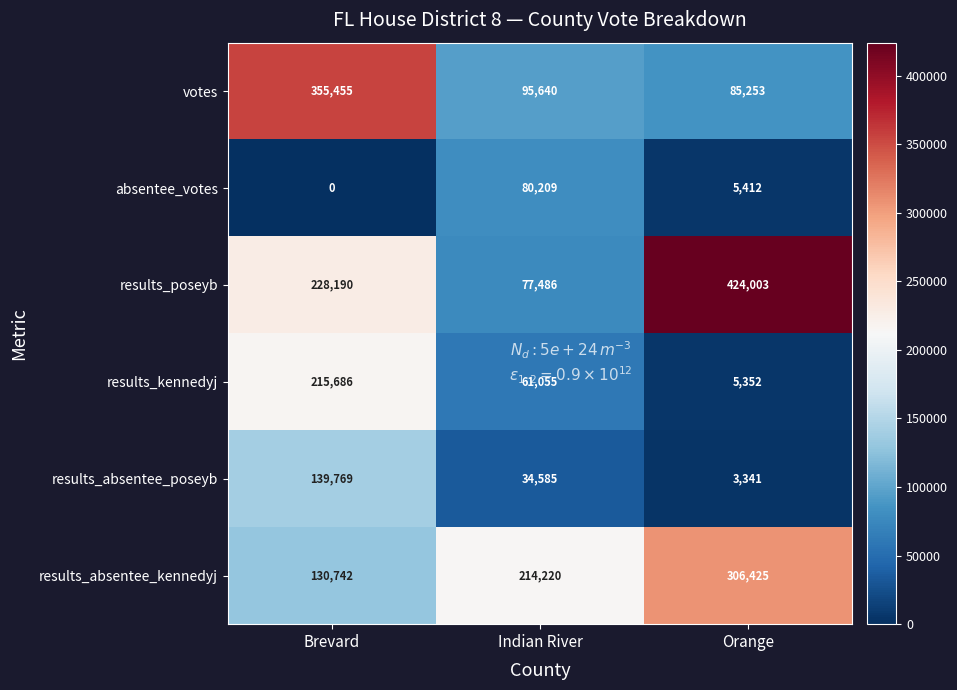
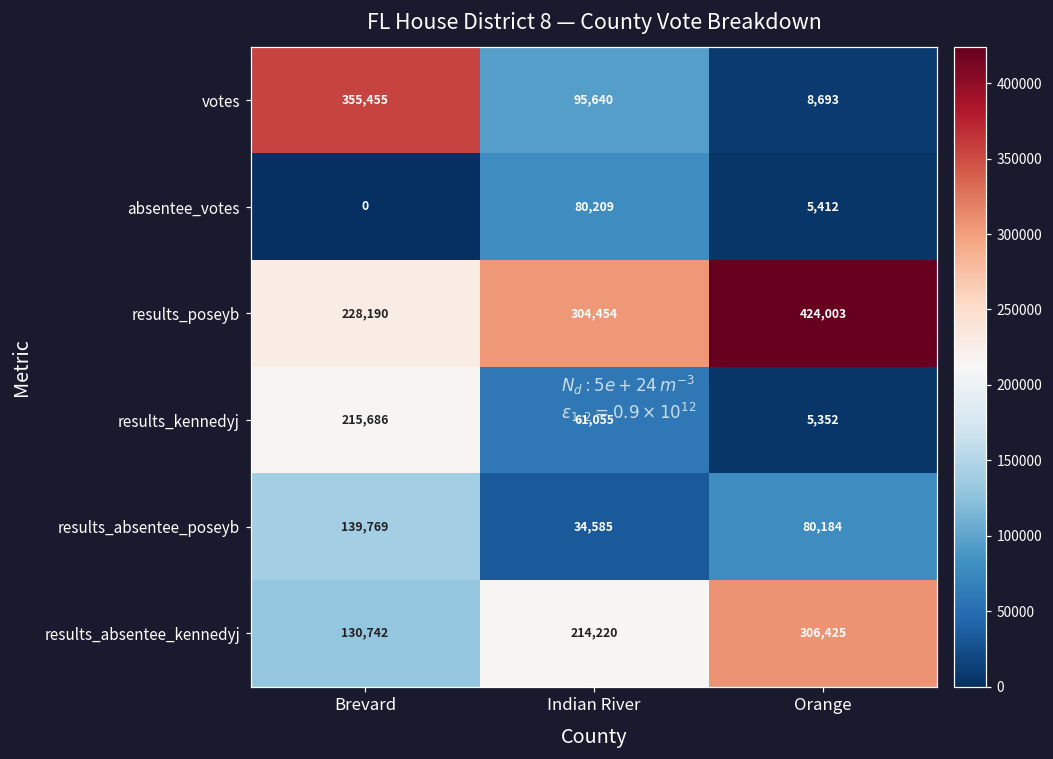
votes, Orange: 85,253 -> 8,693
results_poseyb, Indian River: 77,486 -> 304,454
results_absentee_poseyb, Orange: 3,341 -> 80,184
